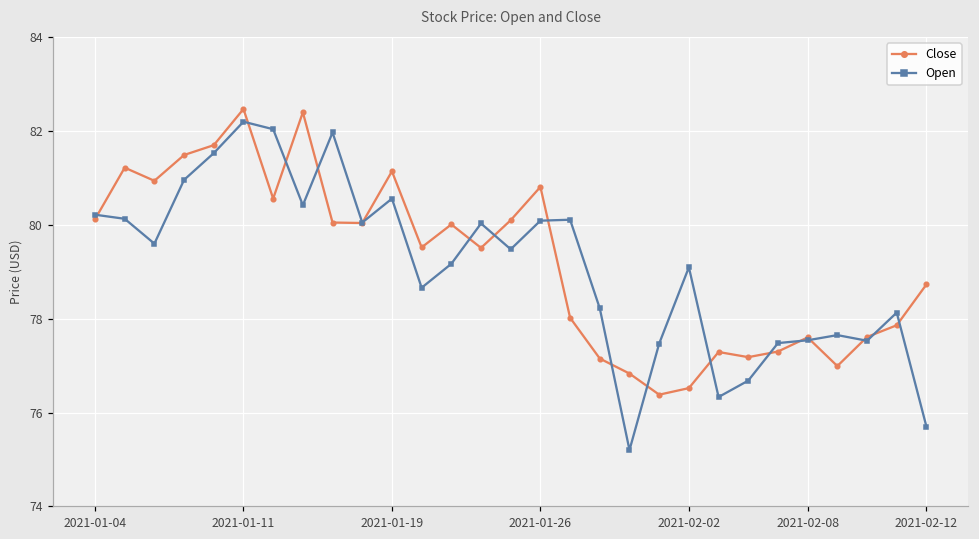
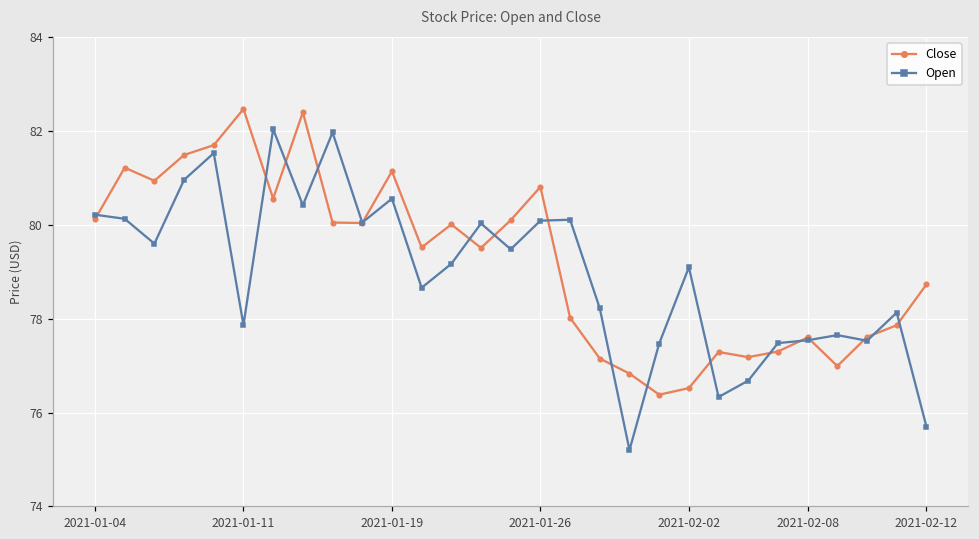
Open, 2021-01-11: 82.2 -> 77.9
